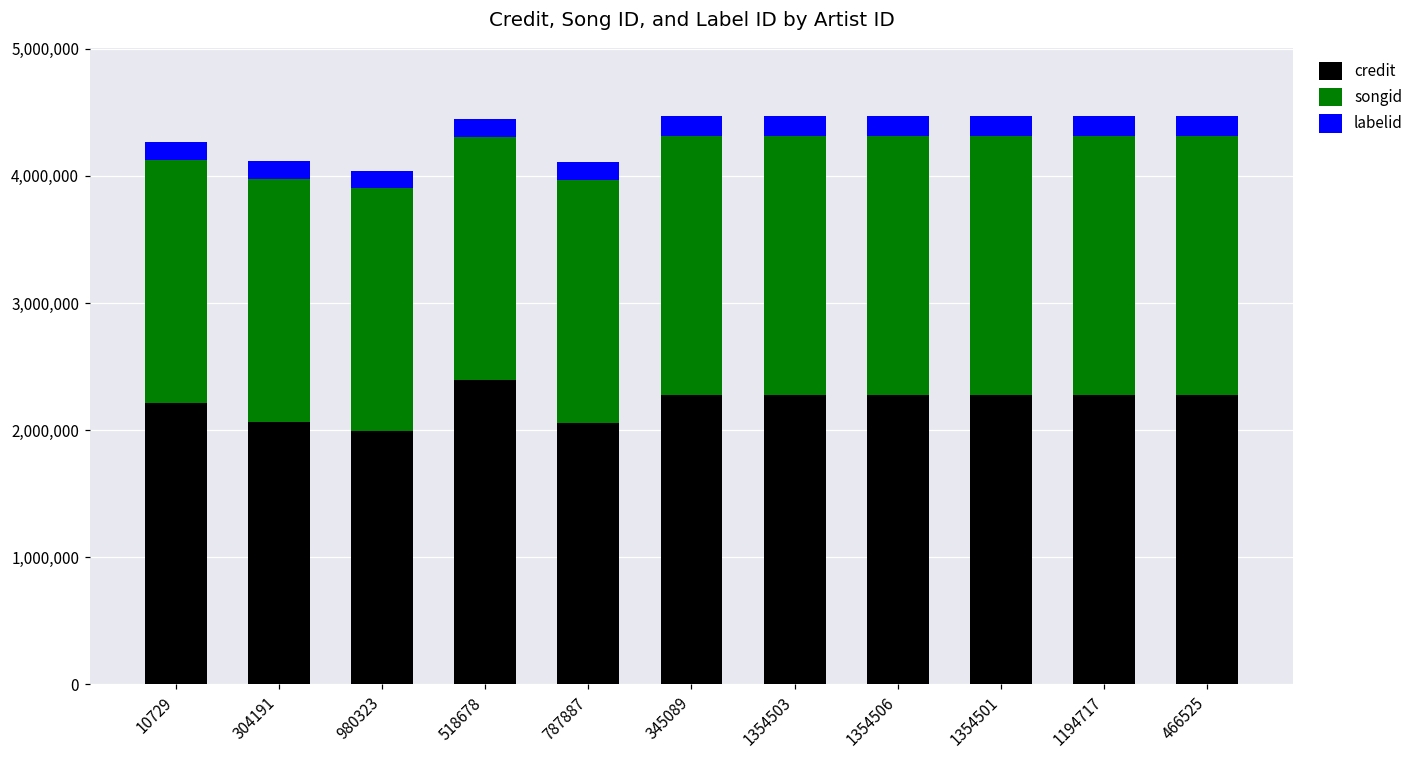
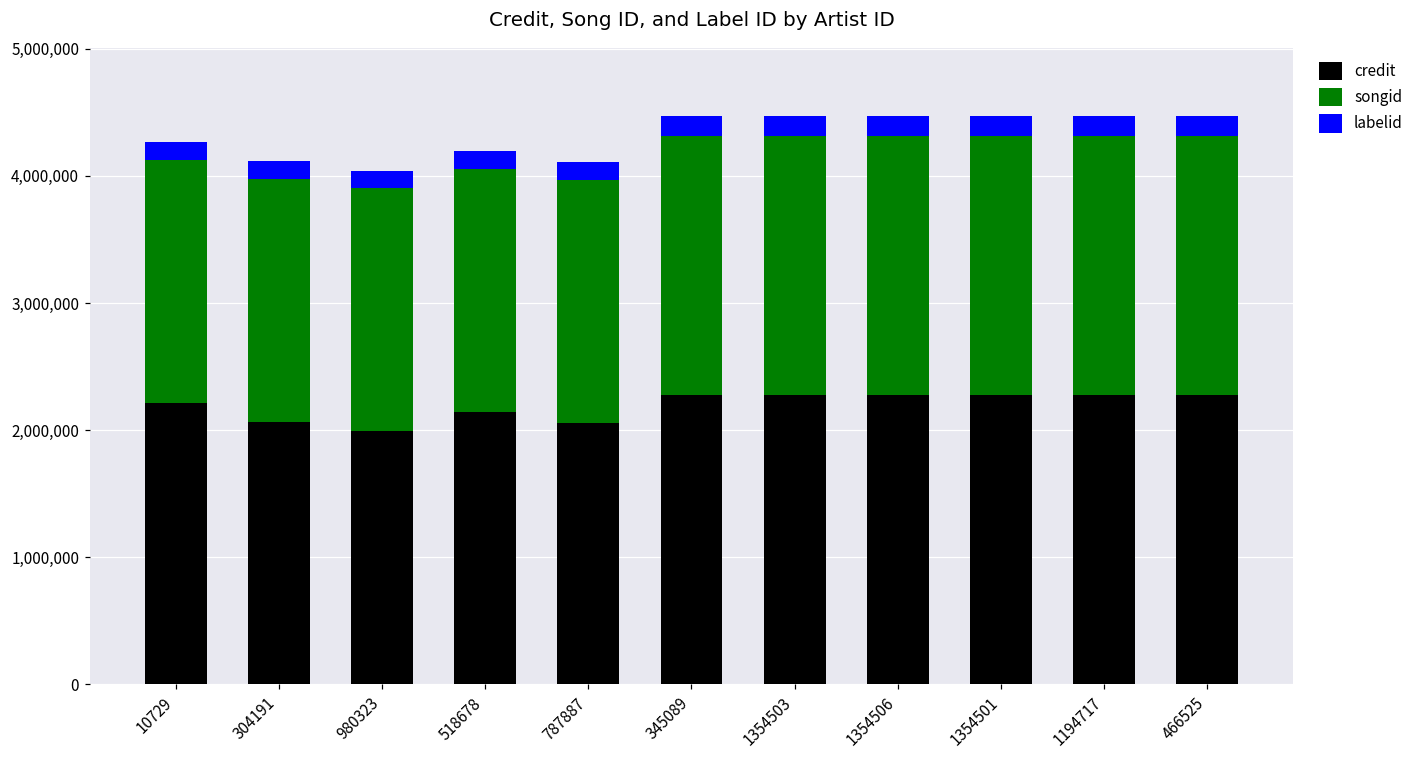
credit, 518678: 2,400,000 -> 2,150,000
